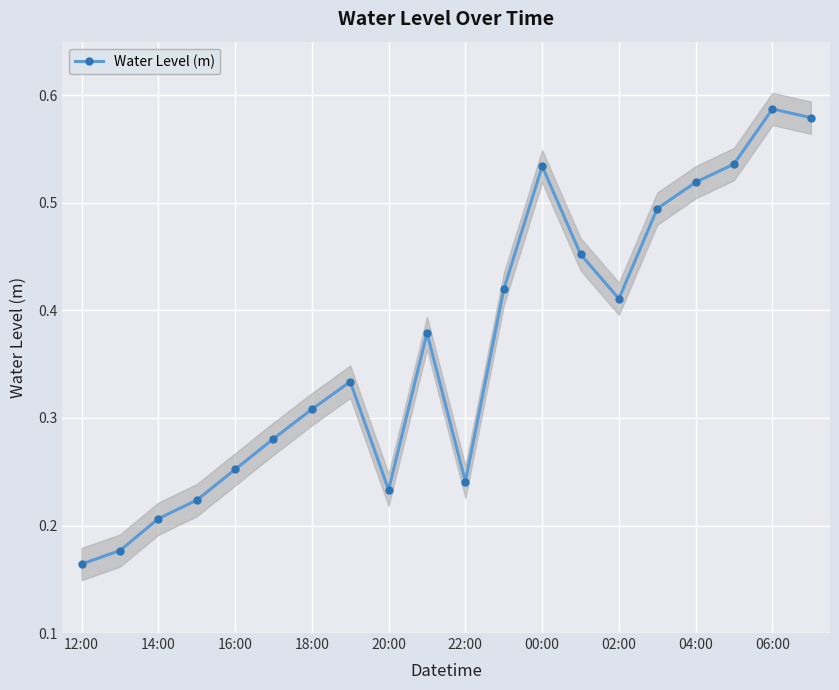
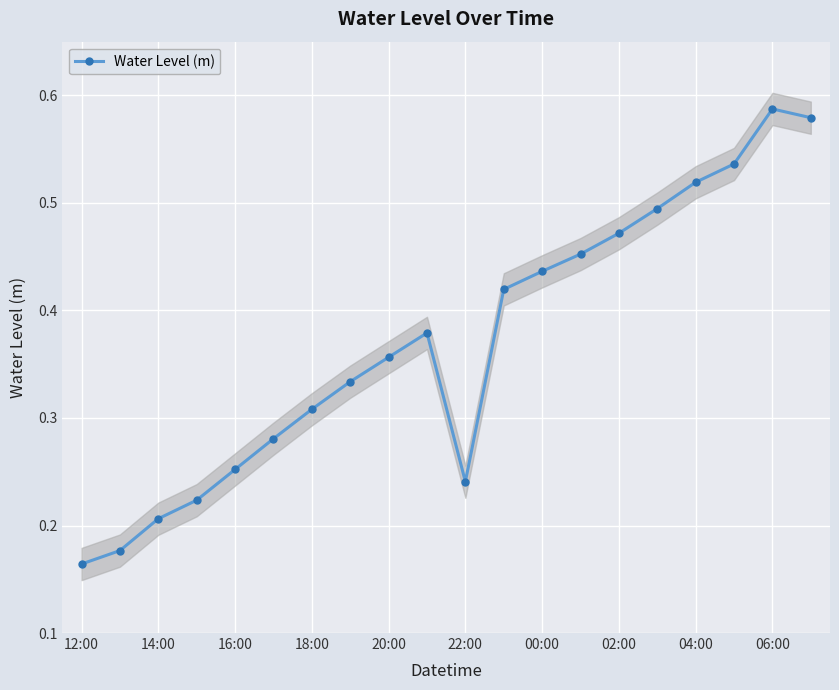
Water Level (m), 20:00: 0.233 -> 0.356
Water Level (m), 00:00: 0.534 -> 0.436
Water Level (m), 02:00: 0.411 -> 0.472
